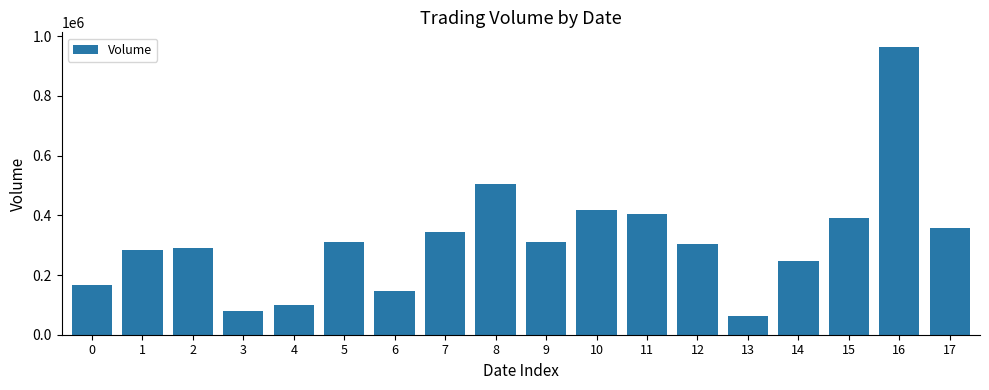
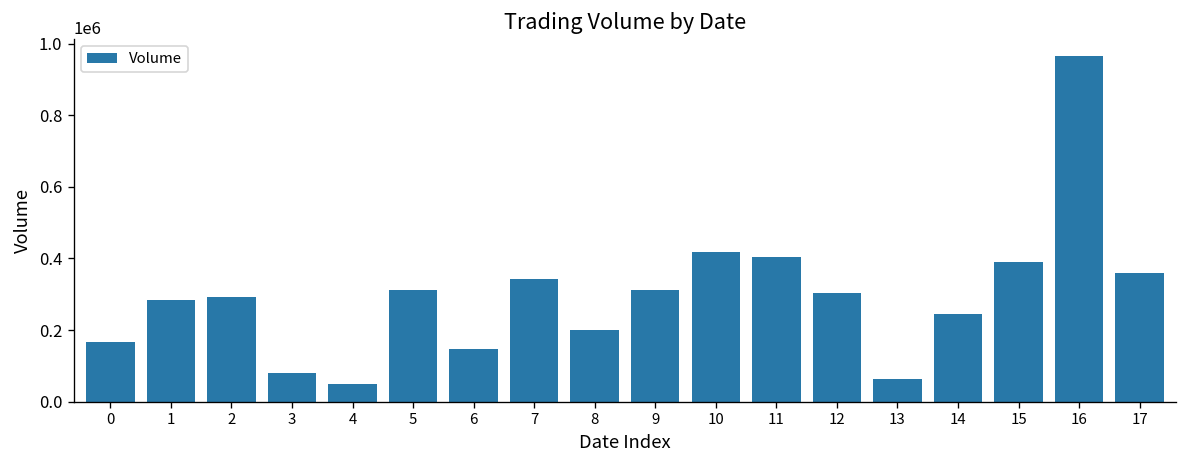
4: 100000 -> 50000
8: 510000 -> 200000
